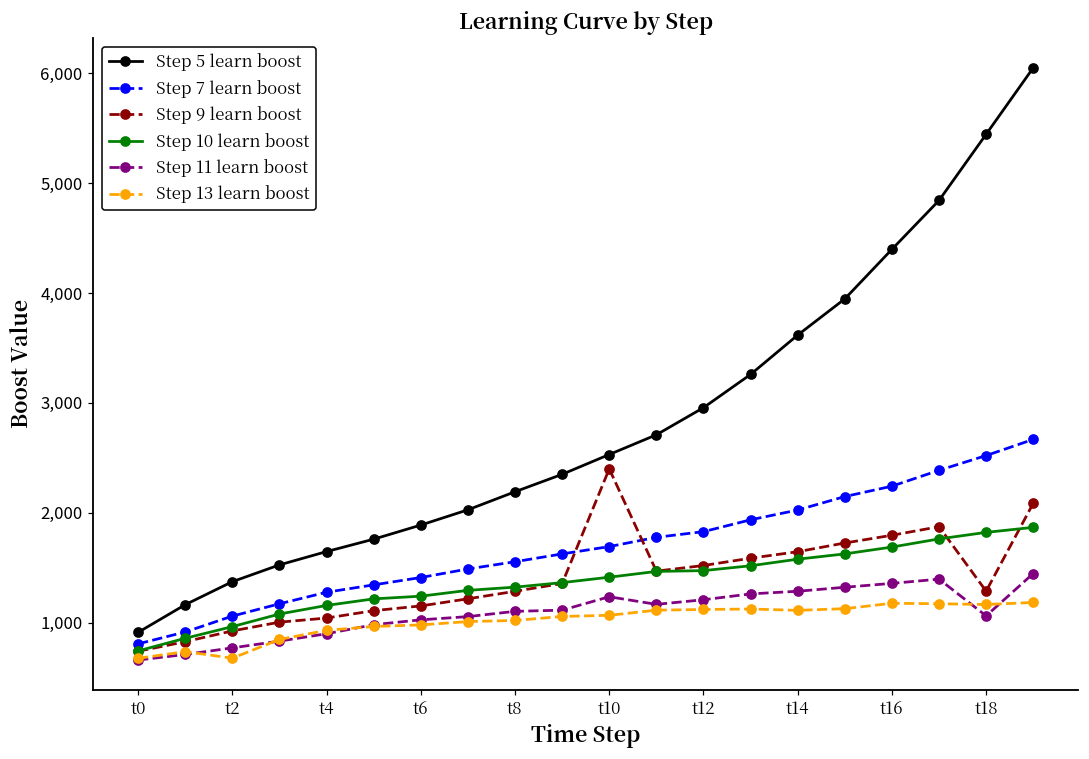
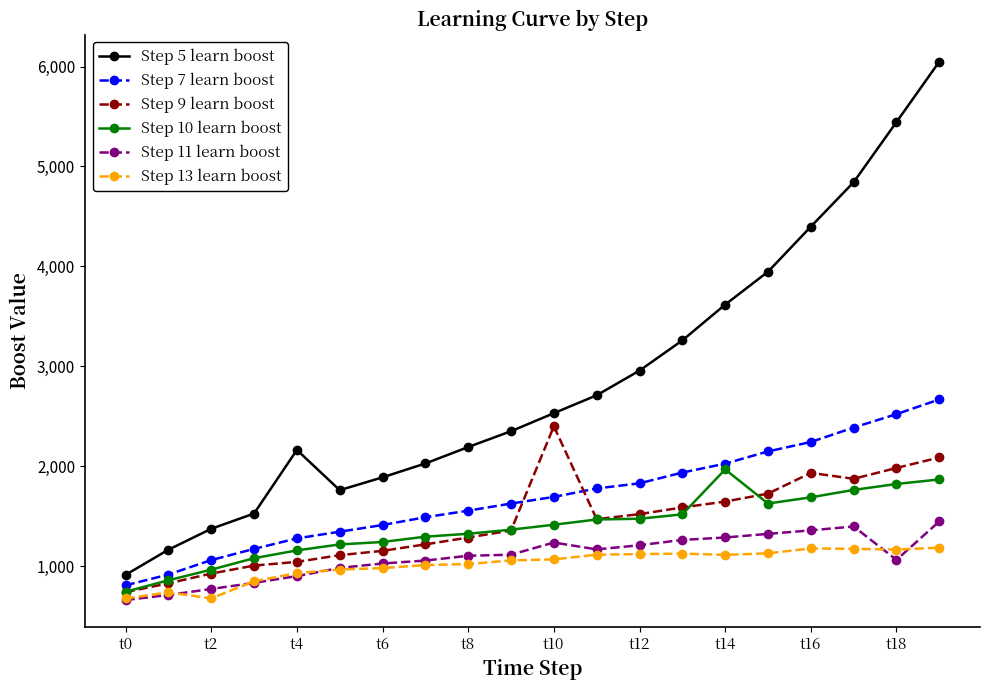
Step 5 learn boost, t4: 1,600 -> 2,200
Step 10 learn boost, t14: 1,600 -> 2,000
Step 9 learn boost, t16: 1,800 -> 1,900
Step 9 learn boost, t18: 1,300 -> 2,000
